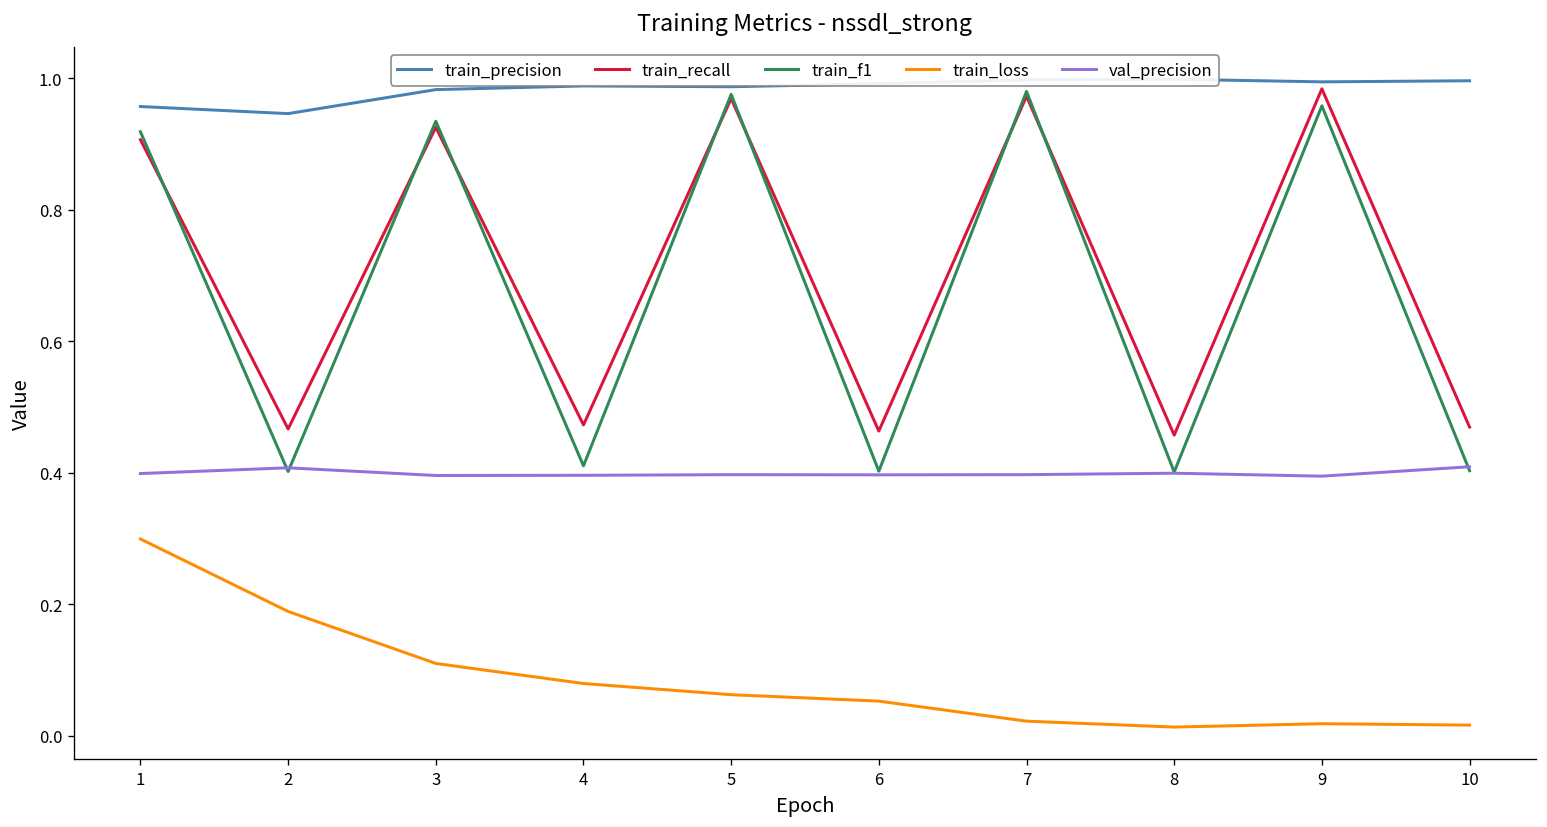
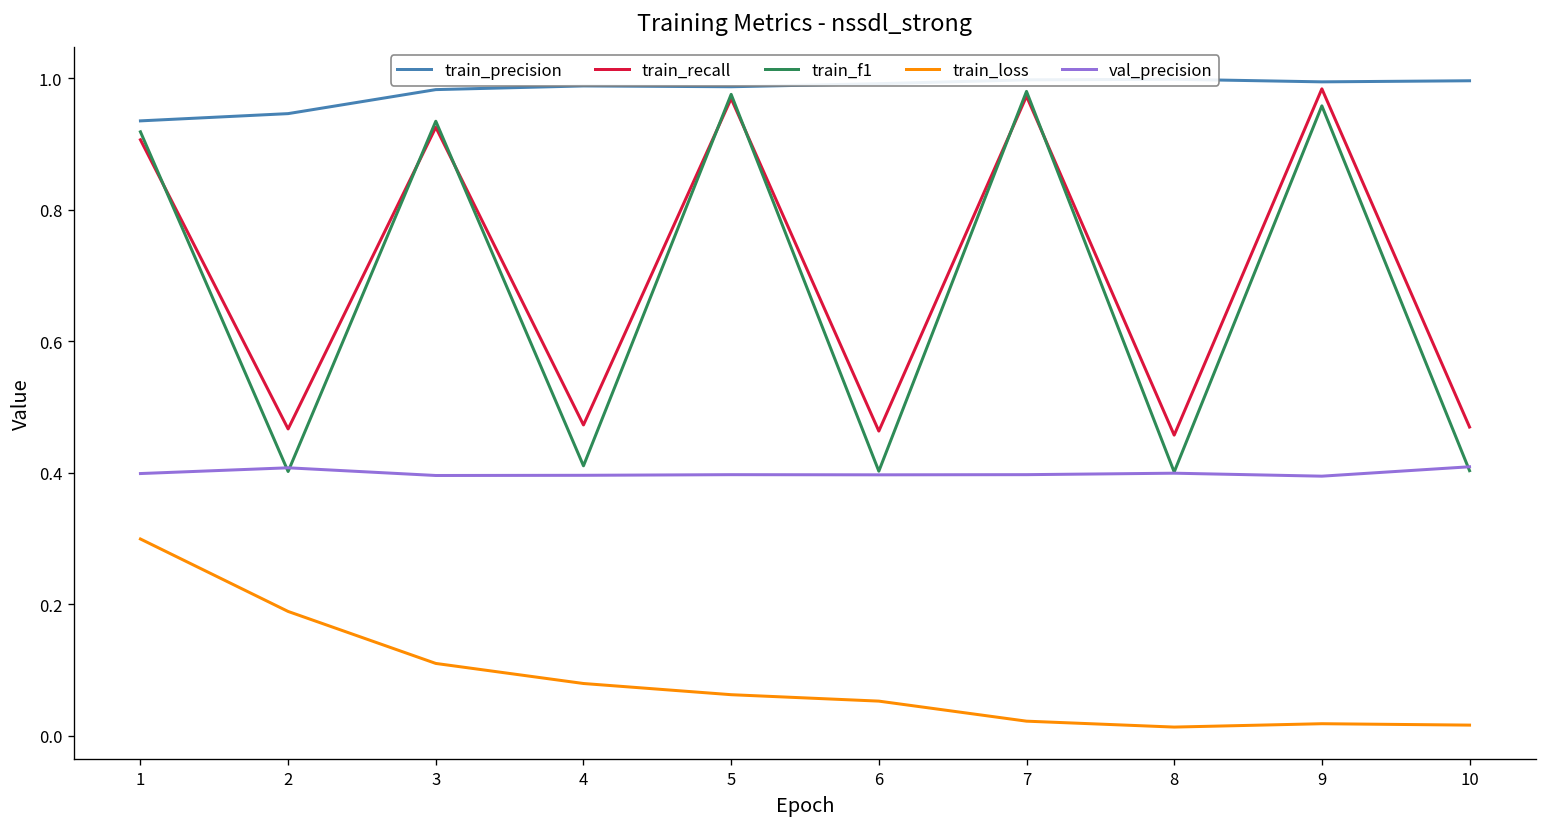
train_precision, 1: 0.96 -> 0.94
